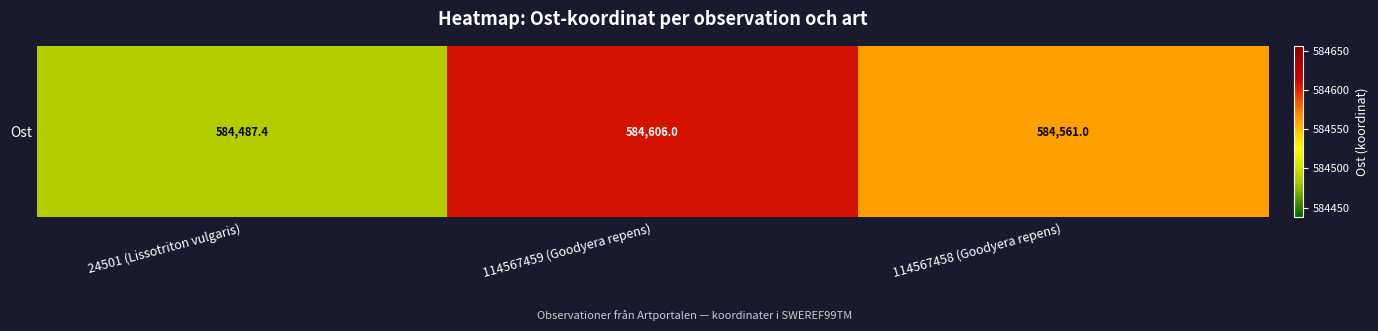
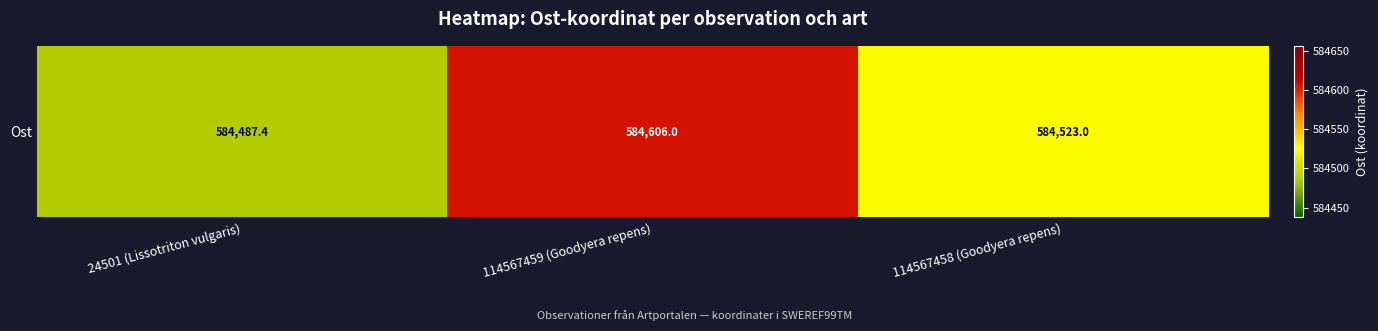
Ost, 114567458 (Goodyera repens): 584,561.0 -> 584,523.0
